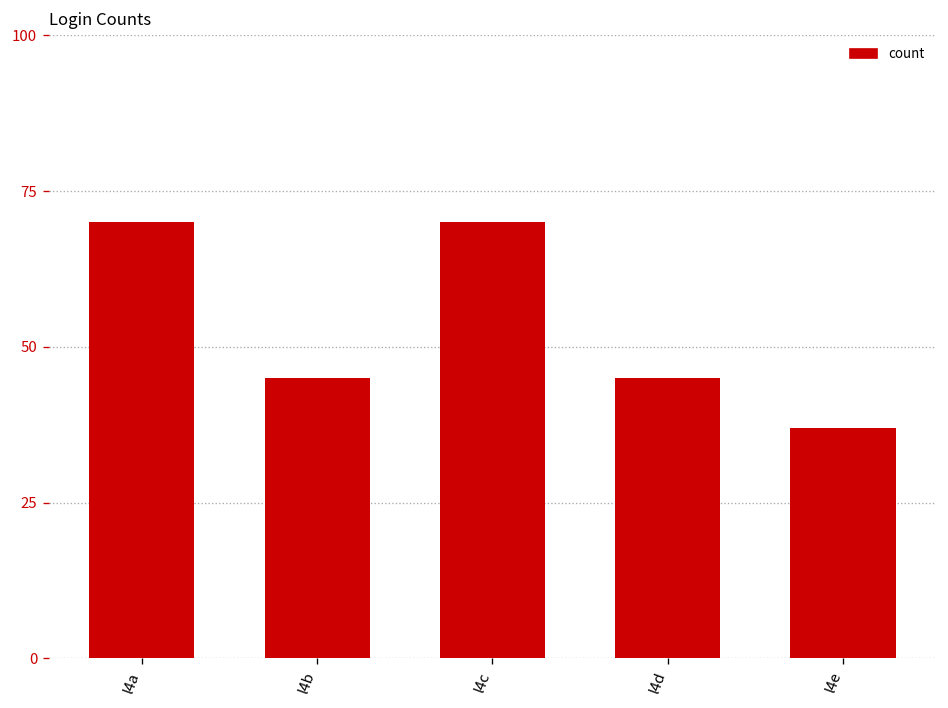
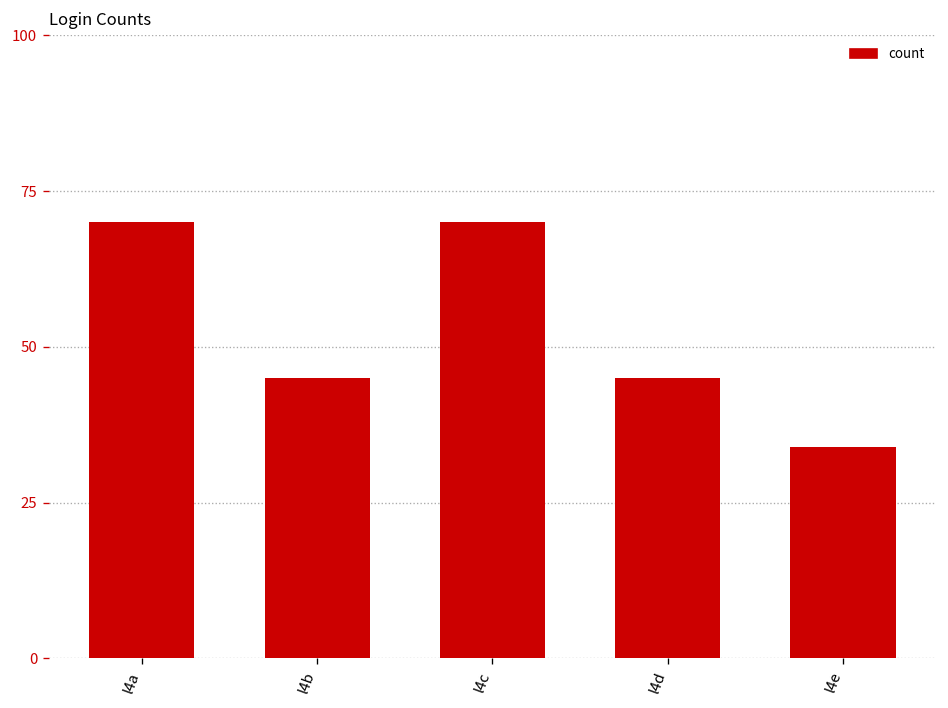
l4e: 37 -> 34
